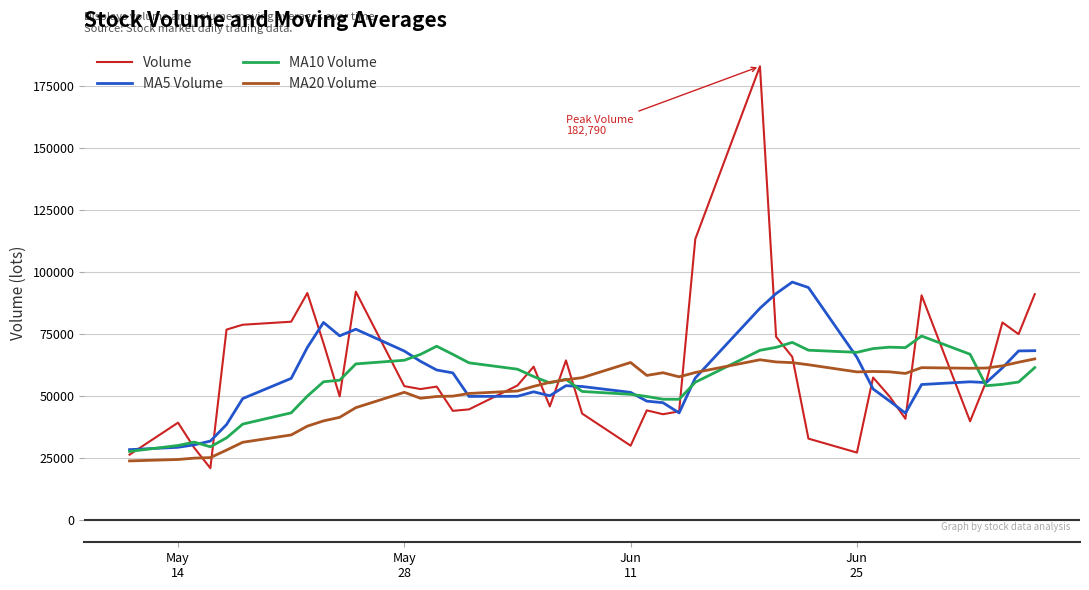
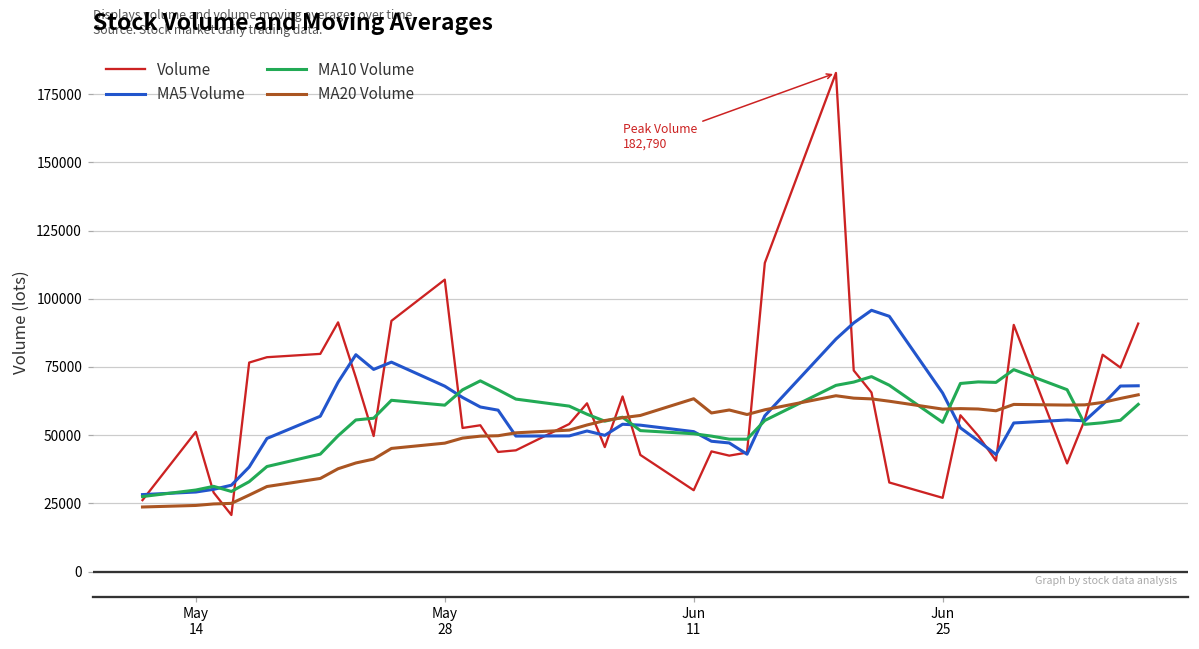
Volume, May 14: 39000 -> 51000
Volume, May 28: 54000 -> 107000
MA10 Volume, May 28: 64000 -> 61000
MA20 Volume, May 28: 51000 -> 47000
MA10 Volume, Jun 25: 67000 -> 55000
